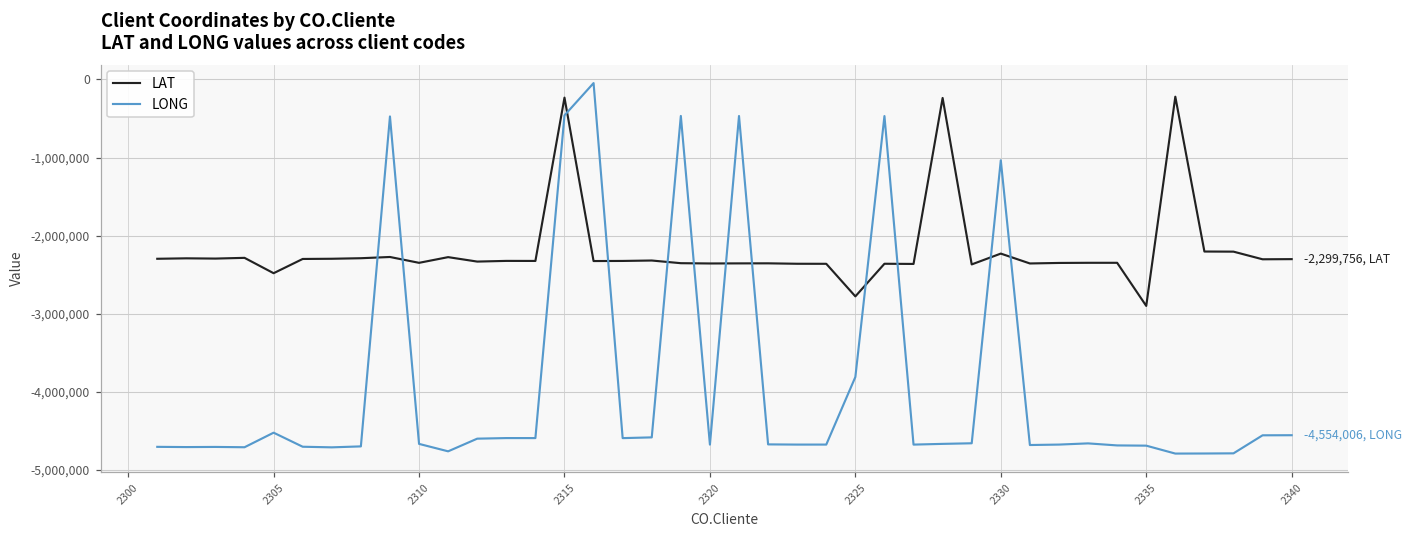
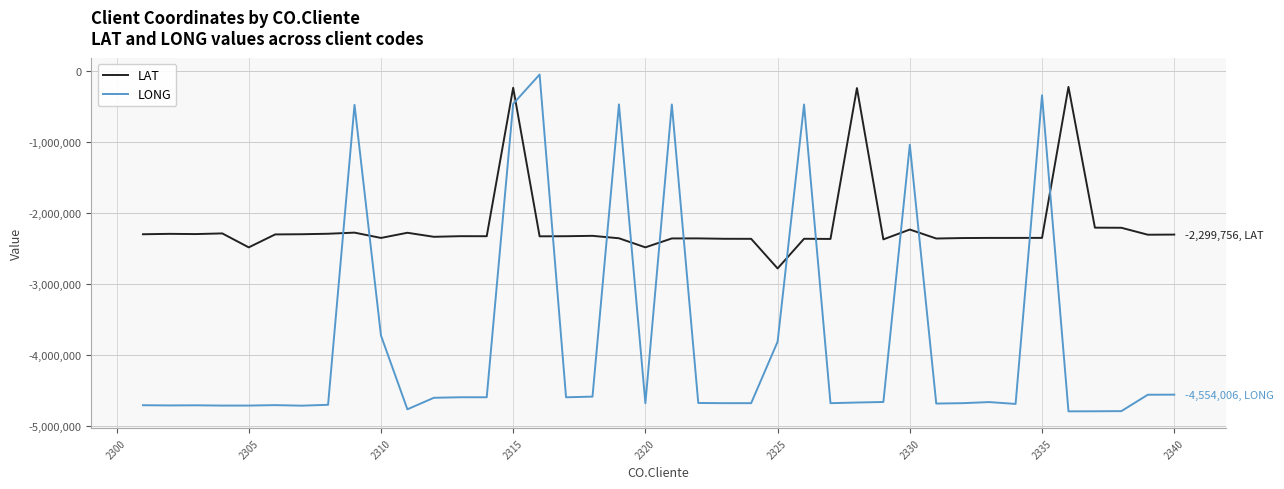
LONG, 2305: -4,500,000 -> -4,700,000
LONG, 2310: -4,700,000 -> -3,700,000
LAT, 2320: -2,400,000 -> -2,500,000
LAT, 2335: -2,900,000 -> -2,300,000
LONG, 2335: -4,700,000 -> -300,000
